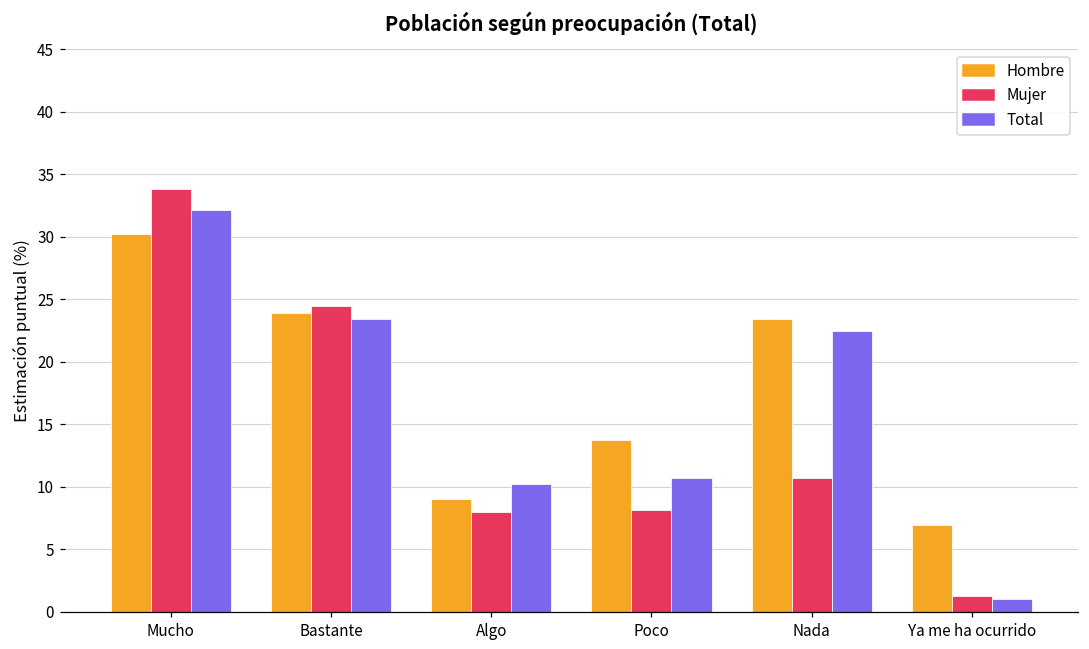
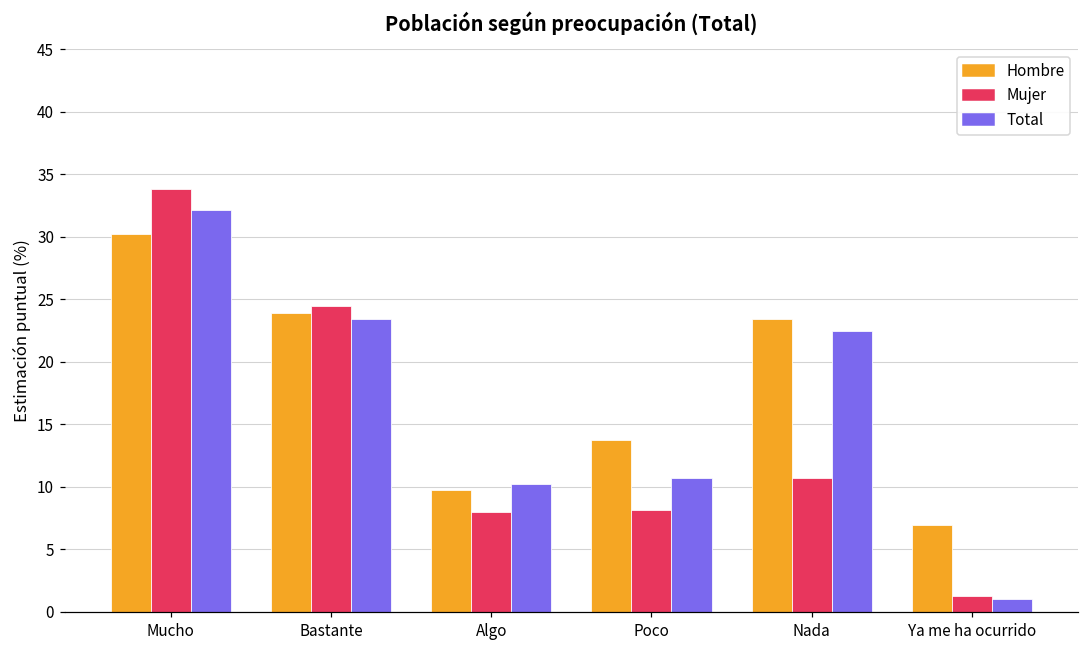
Hombre, Algo: 9.0 -> 9.8
